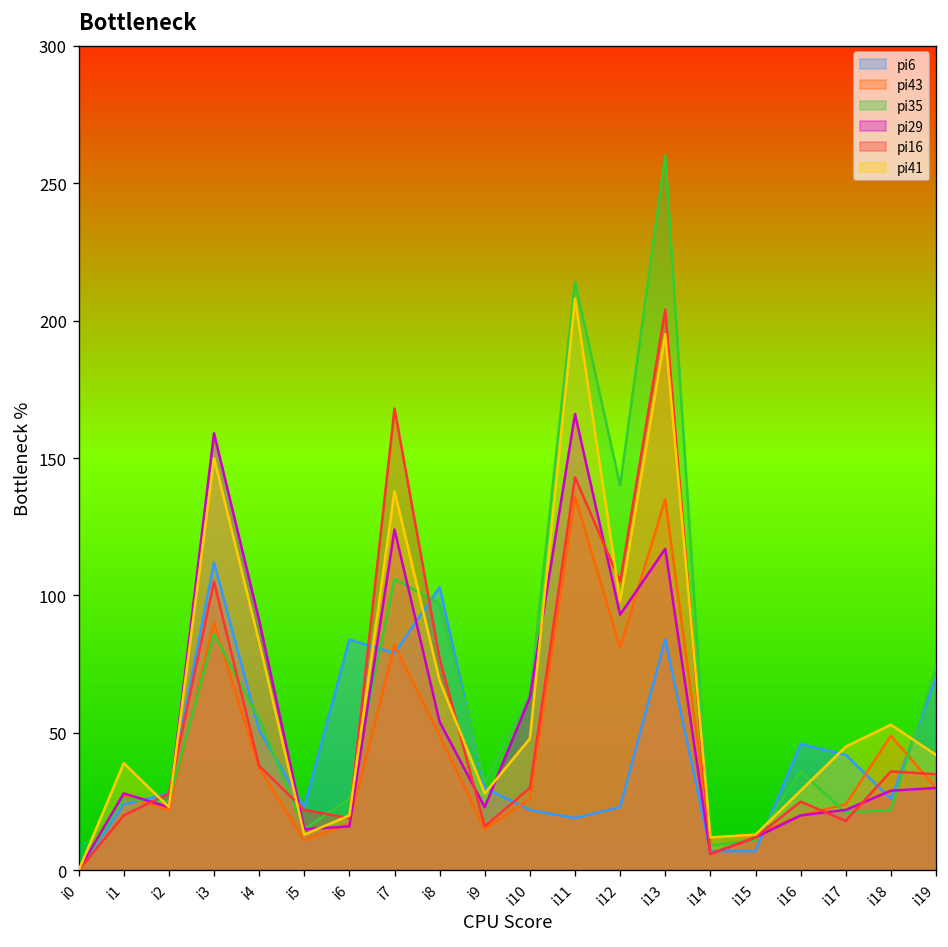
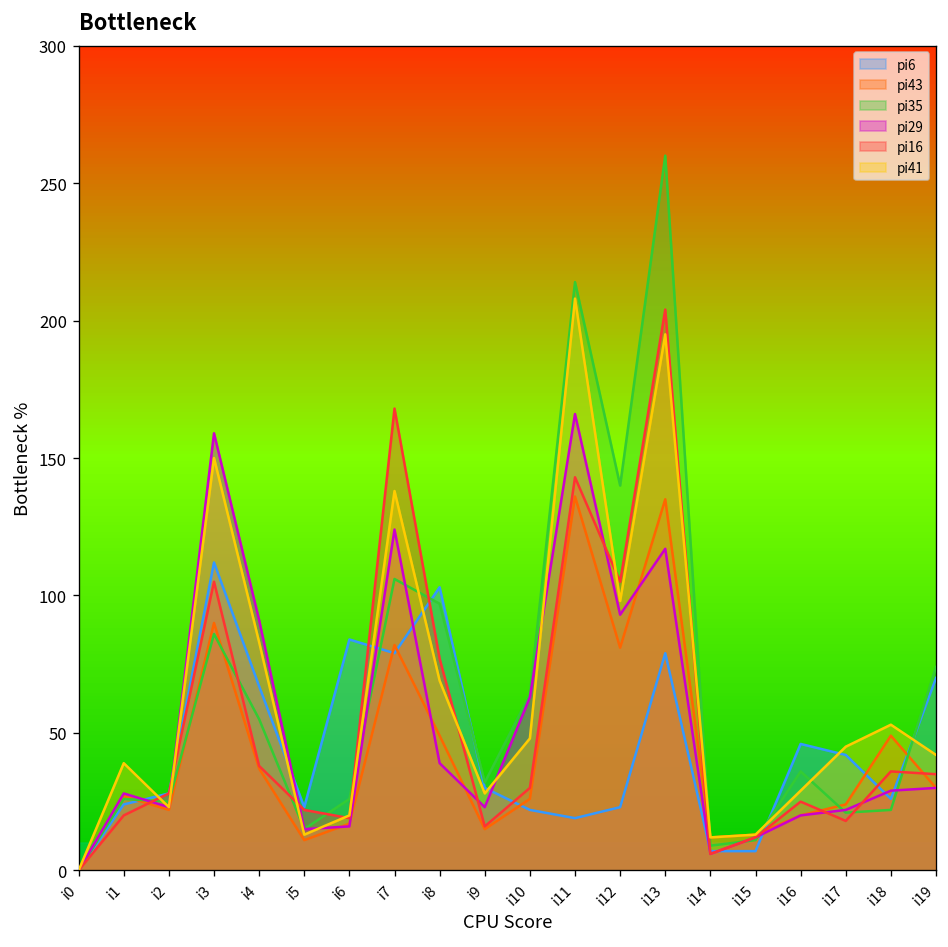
pi6, i4: 51 -> 67
pi29, i8: 54 -> 39
pi6, i13: 84 -> 79
